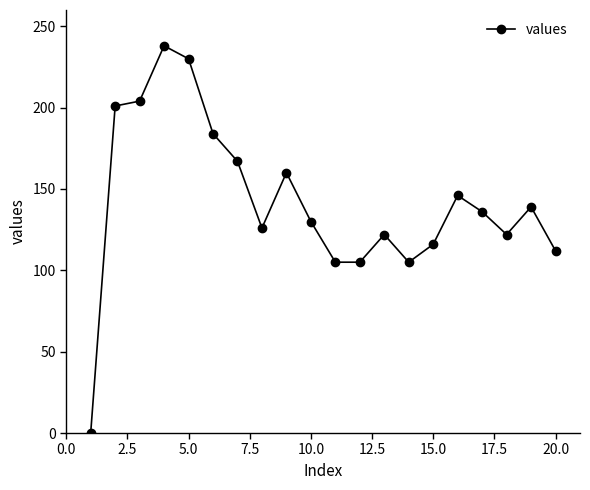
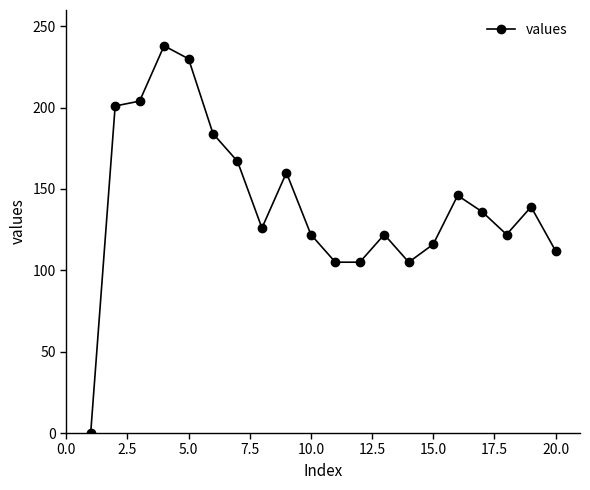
10.0: 130 -> 122
